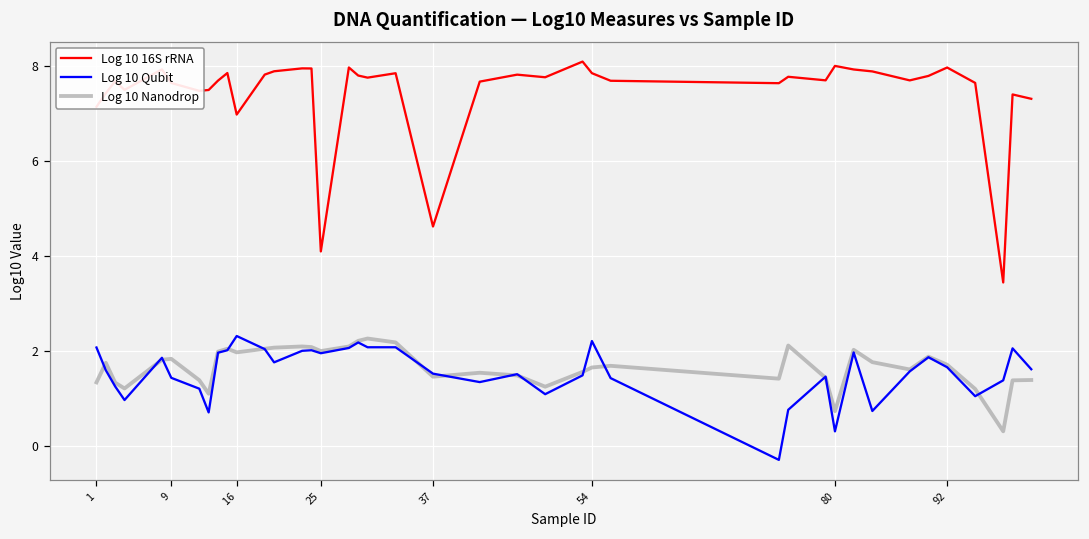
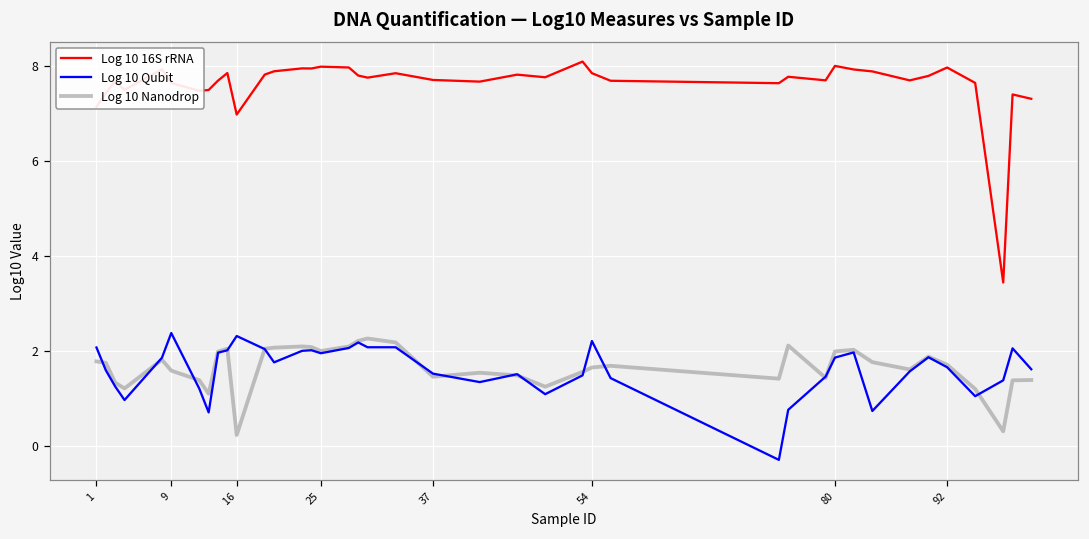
Log 10 Nanodrop, 1: 1.3 -> 1.8
Log 10 Qubit, 9: 1.4 -> 2.4
Log 10 Nanodrop, 9: 1.8 -> 1.6
Log 10 Nanodrop, 16: 2.0 -> 0.2
Log 10 16S rRNA, 25: 4.1 -> 8.0
Log 10 16S rRNA, 37: 4.6 -> 7.7
Log 10 Qubit, 80: 0.3 -> 1.9
Log 10 Nanodrop, 80: 0.7 -> 2.0
